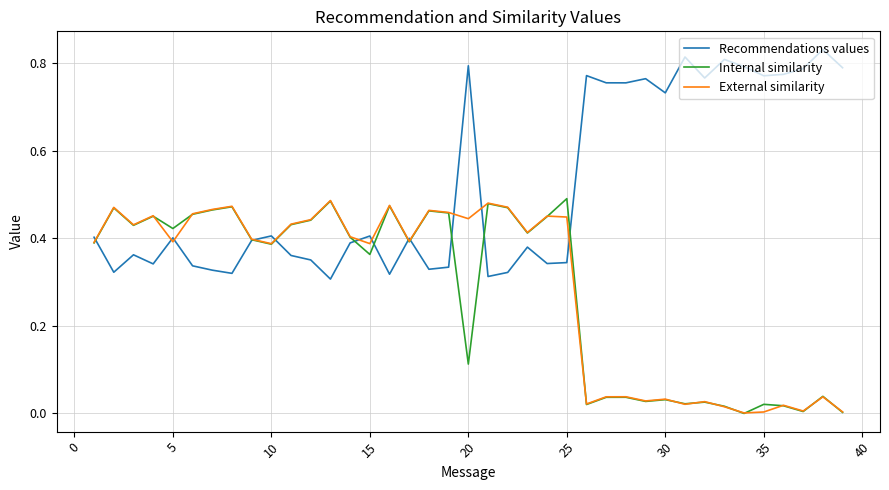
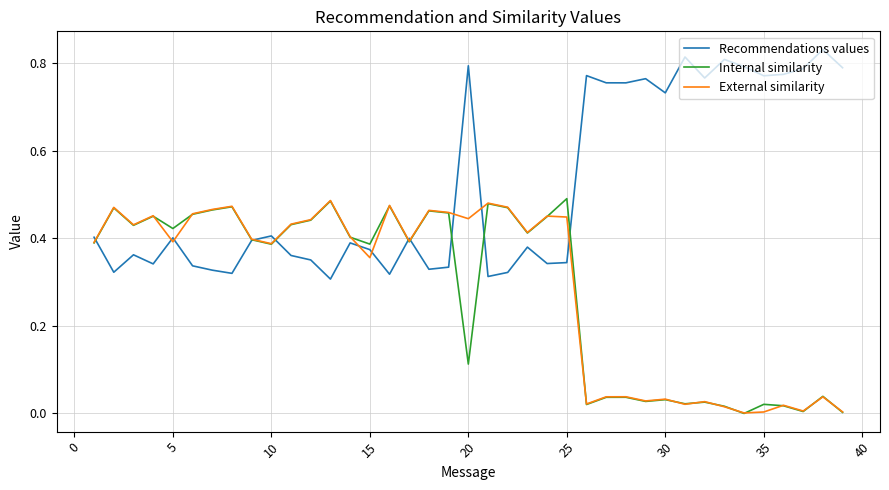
Recommendations values, 15: 0.41 -> 0.37
Internal similarity, 15: 0.36 -> 0.39
External similarity, 15: 0.39 -> 0.36
